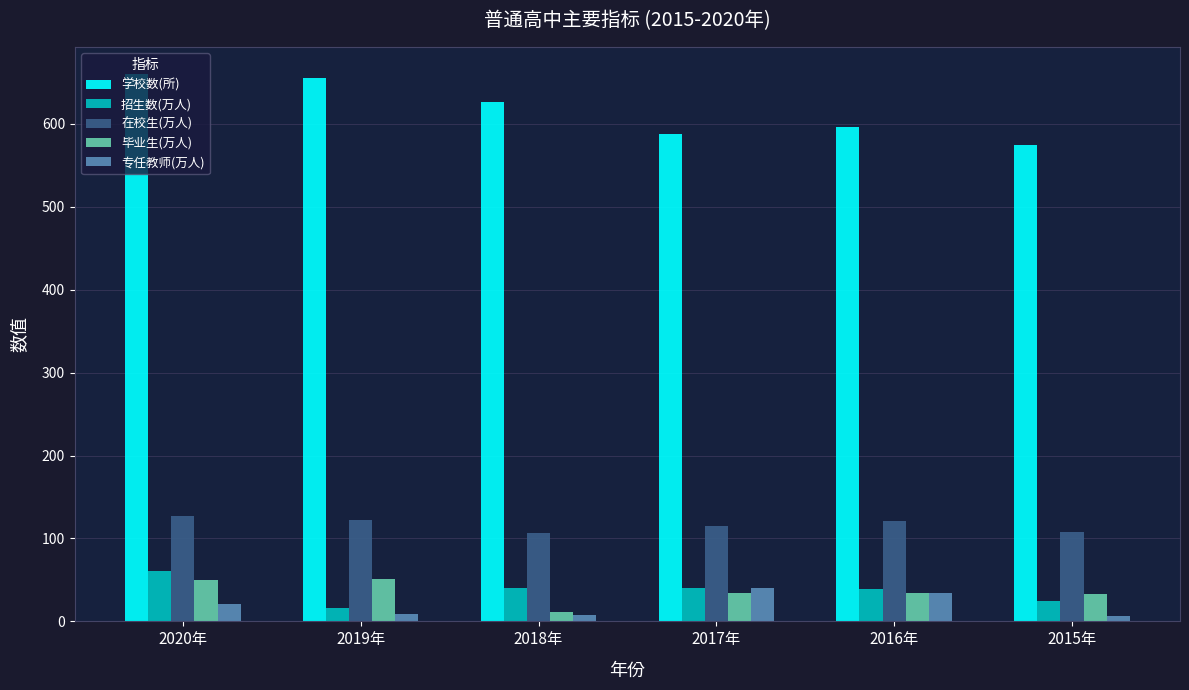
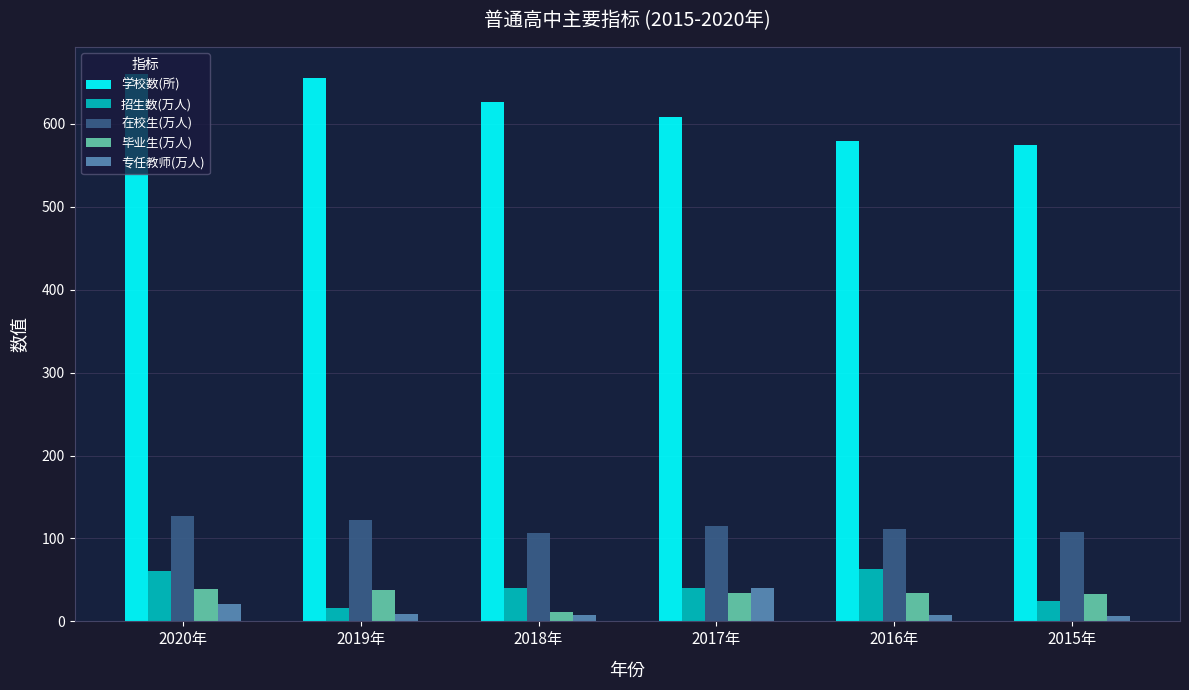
毕业生(万人), 2020年: 50 -> 40
毕业生(万人), 2019年: 50 -> 40
学校数(所), 2017年: 590 -> 610
学校数(所), 2016年: 600 -> 580
招生数(万人), 2016年: 40 -> 60
在校生(万人), 2016年: 120 -> 110
专任教师(万人), 2016年: 30 -> 10
